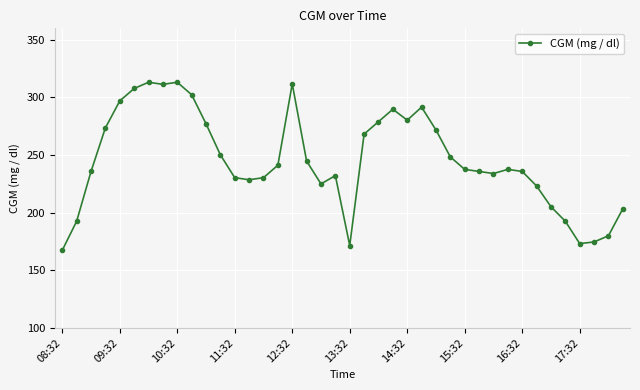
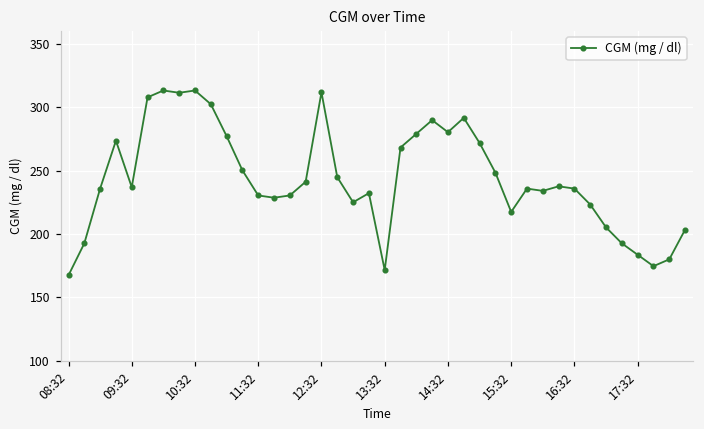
09:32: 297 -> 237
15:32: 238 -> 217
17:32: 173 -> 184
